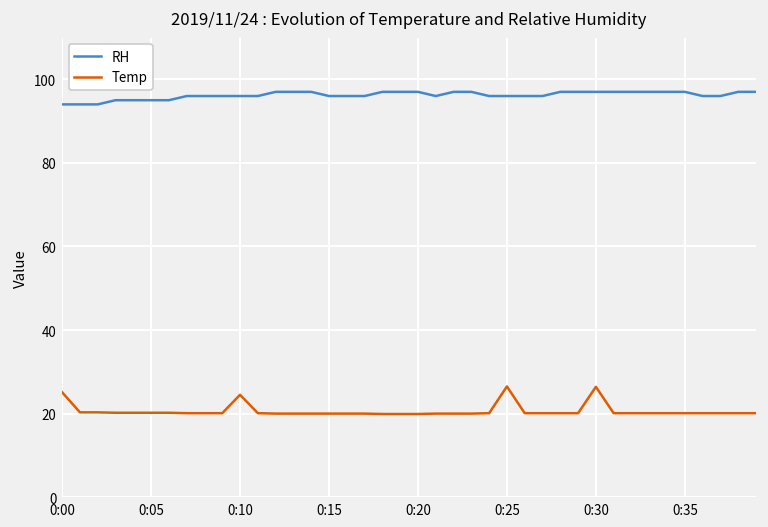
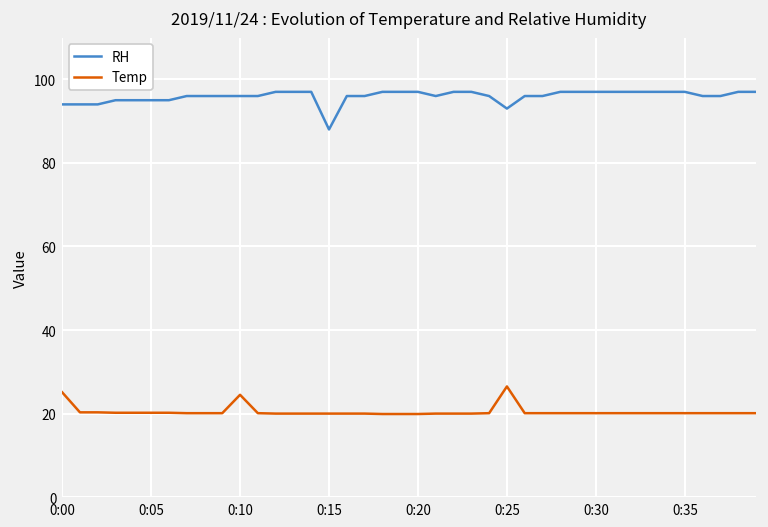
RH, 0:15: 96 -> 88
RH, 0:25: 96 -> 93
Temp, 0:30: 26 -> 20
